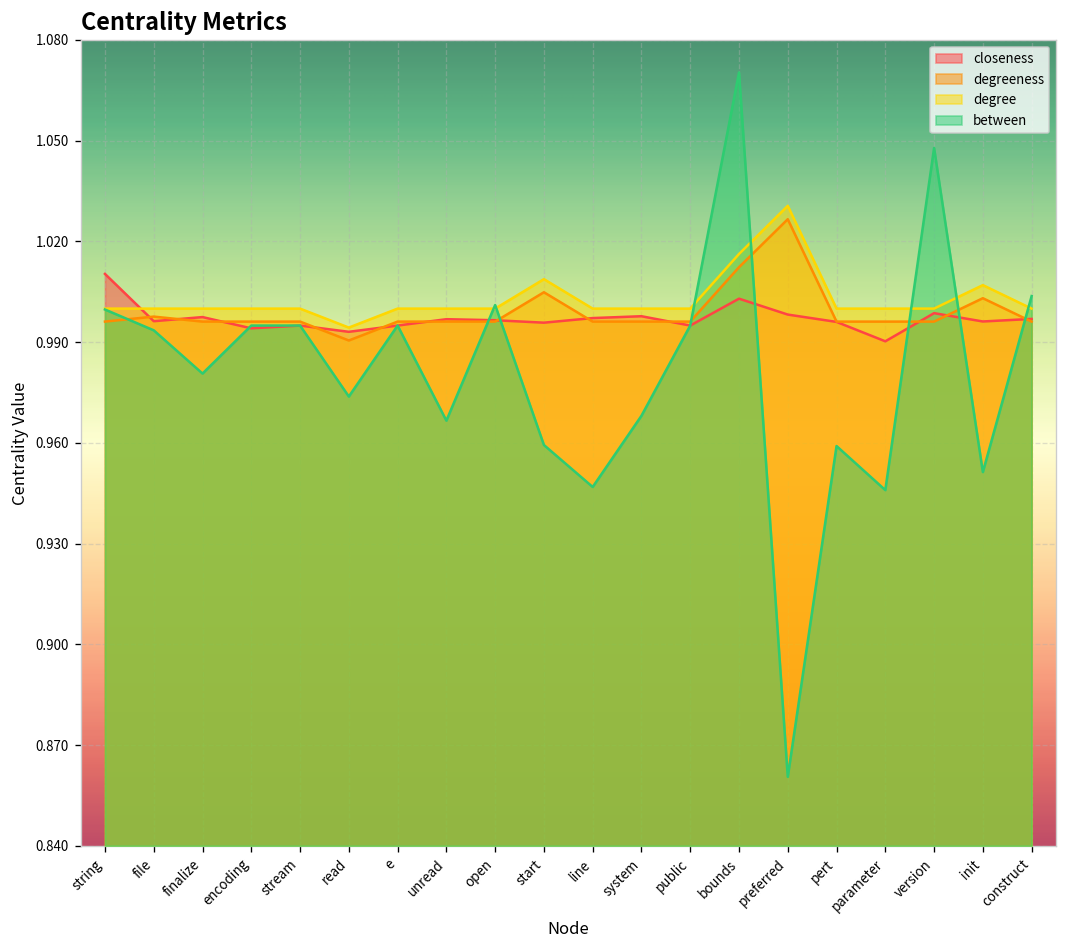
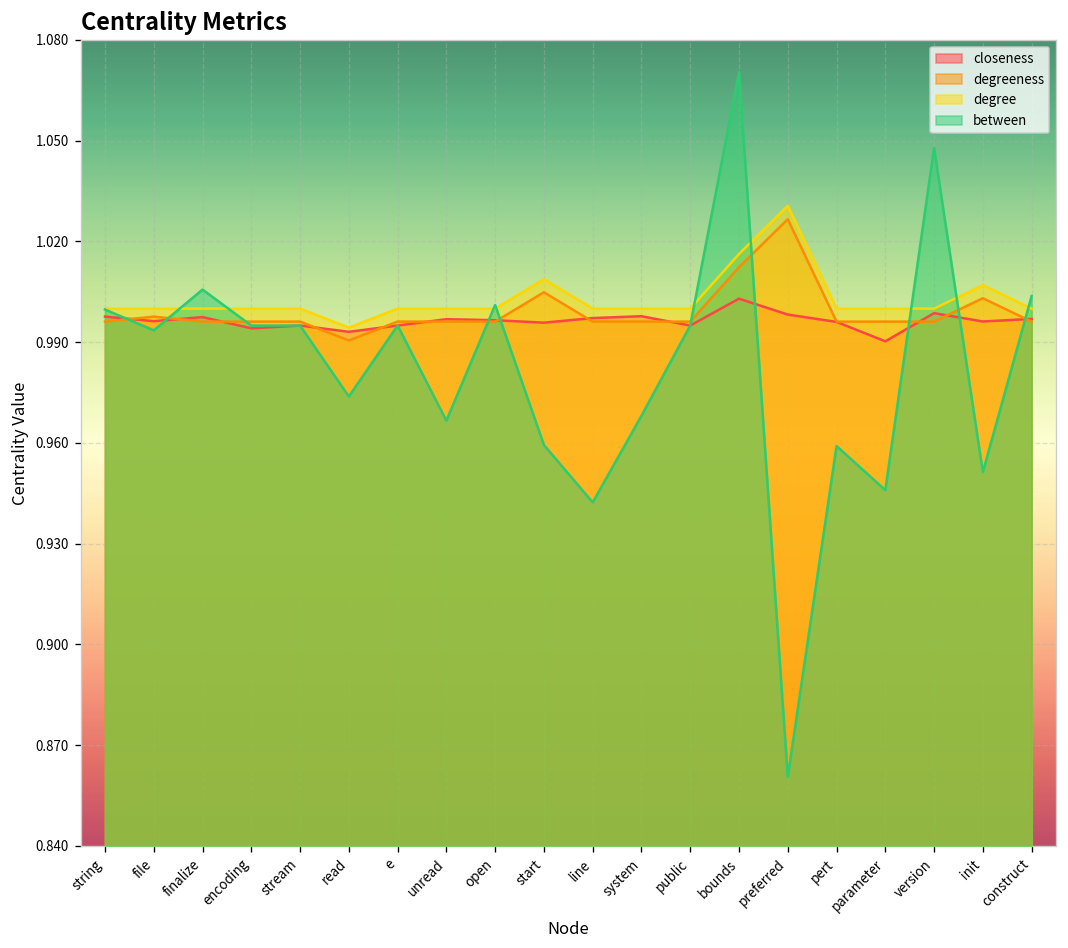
closeness, string: 1.010 -> 0.998
between, finalize: 0.981 -> 1.006
between, line: 0.947 -> 0.942
